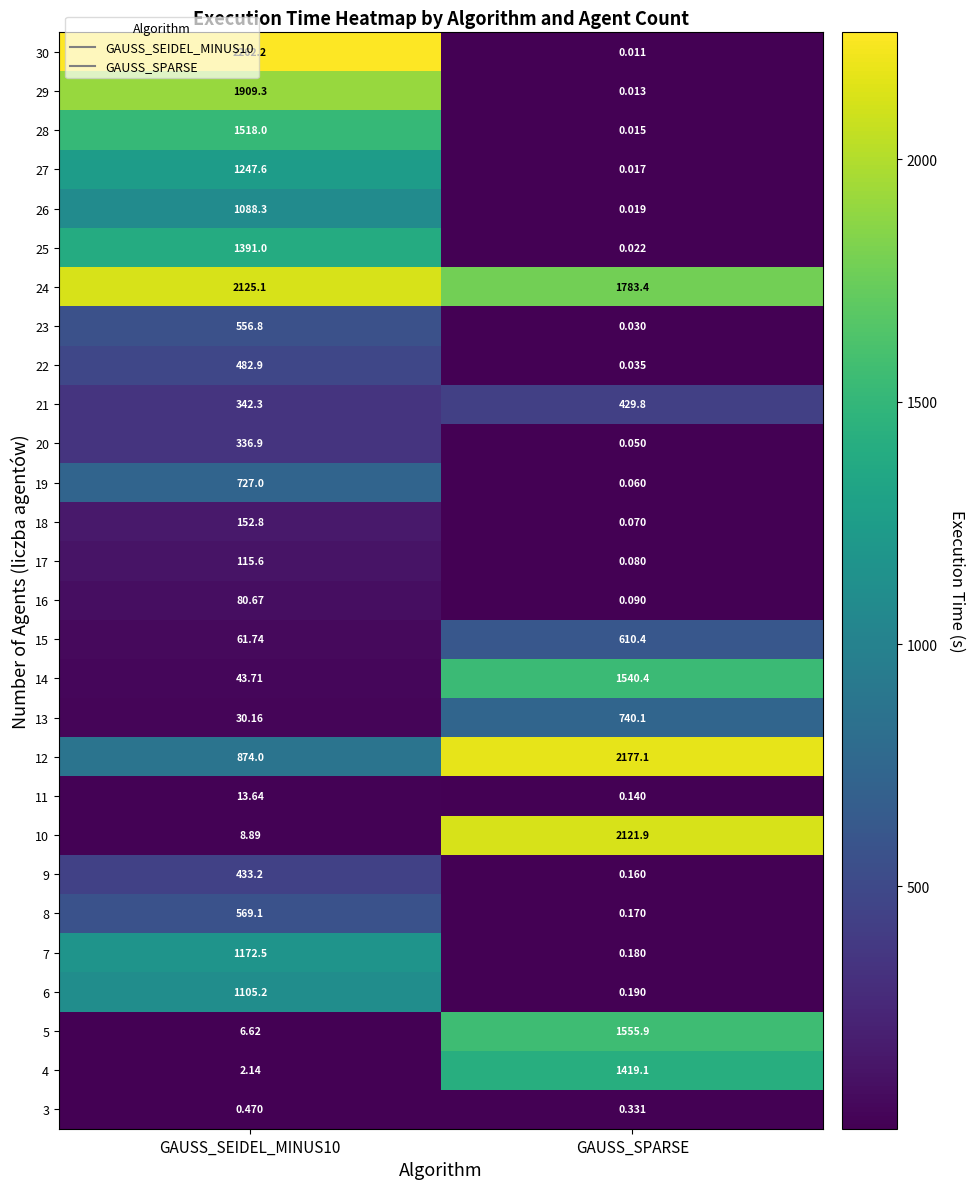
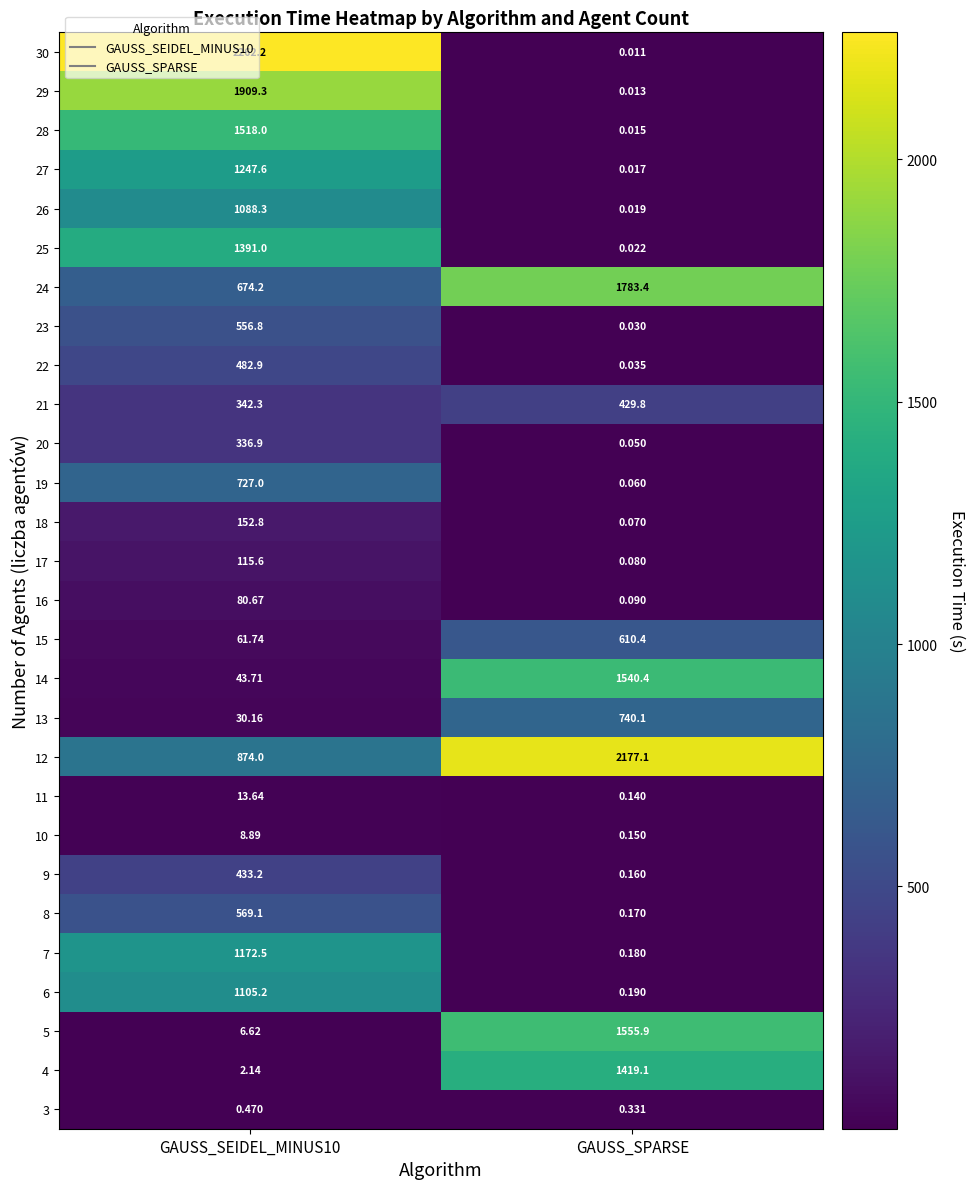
24, GAUSS_SEIDEL_MINUS10: 2125.1 -> 674.2
10, GAUSS_SPARSE: 2121.9 -> 0.150
